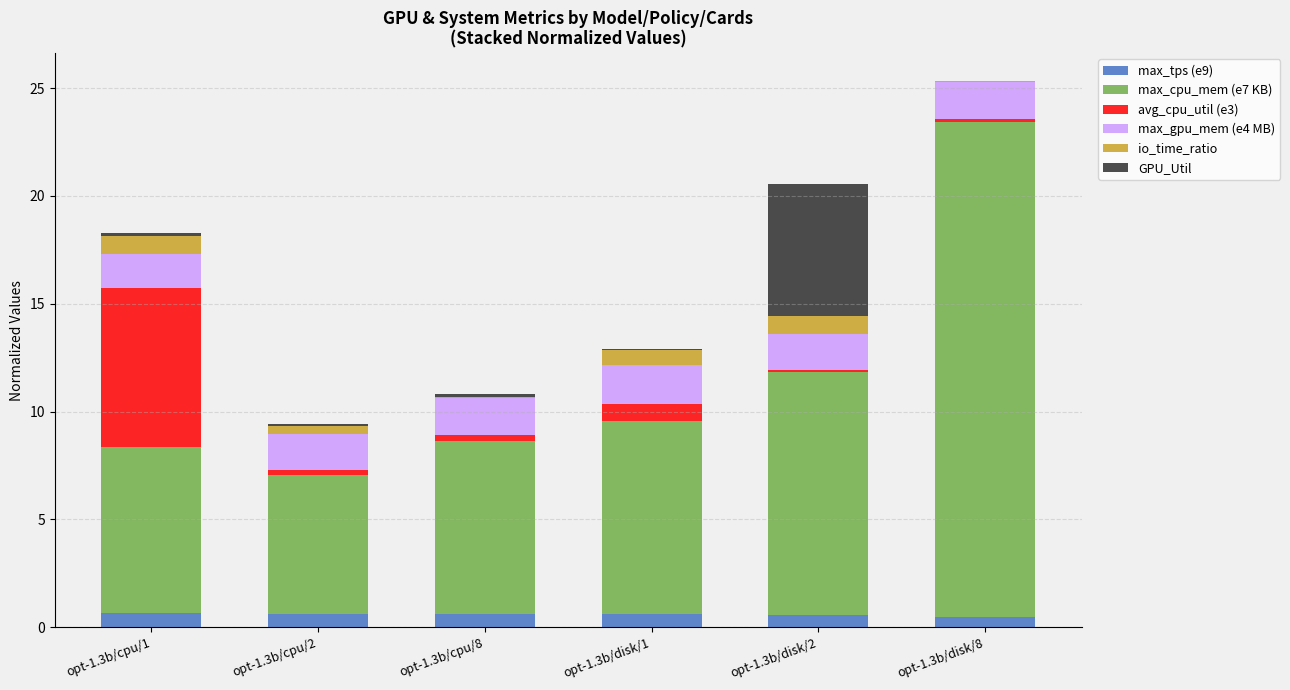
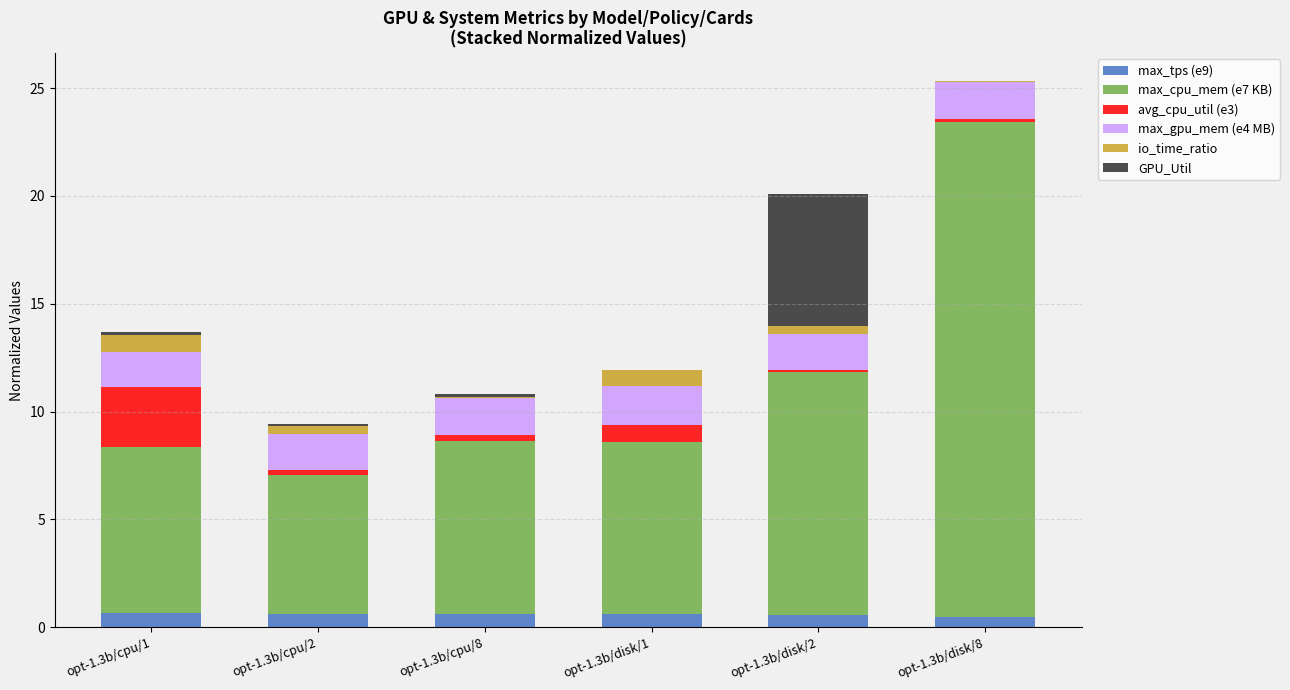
avg_cpu_util (e3), opt-1.3b/cpu/1: 7.4 -> 2.8
max_cpu_mem (e7 KB), opt-1.3b/disk/1: 8.9 -> 8.0
io_time_ratio, opt-1.3b/disk/2: 0.8 -> 0.4
